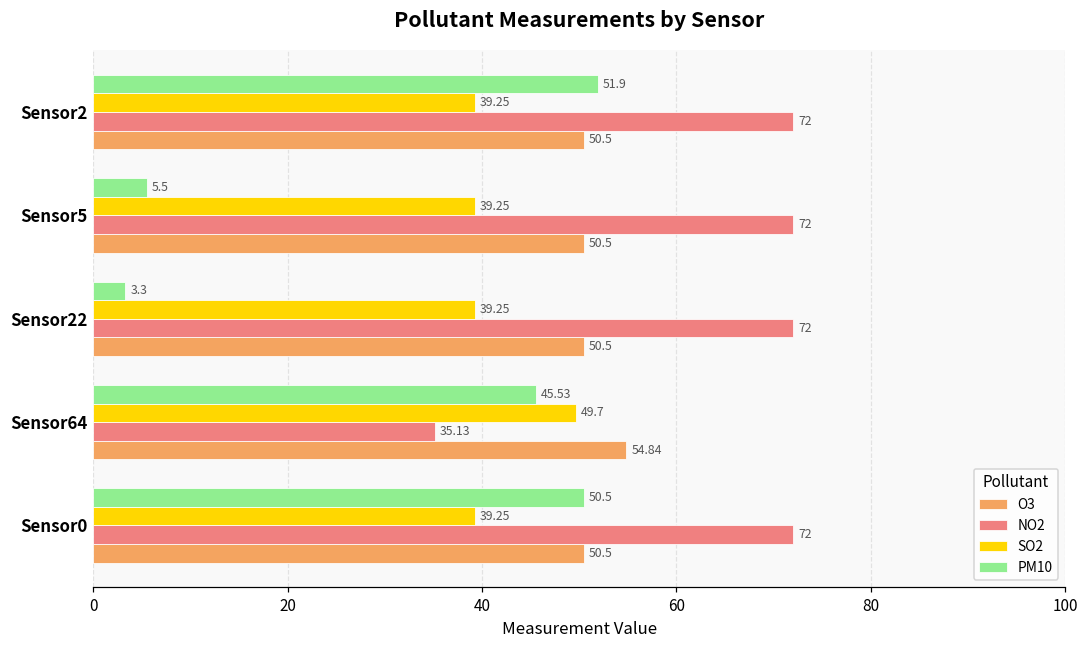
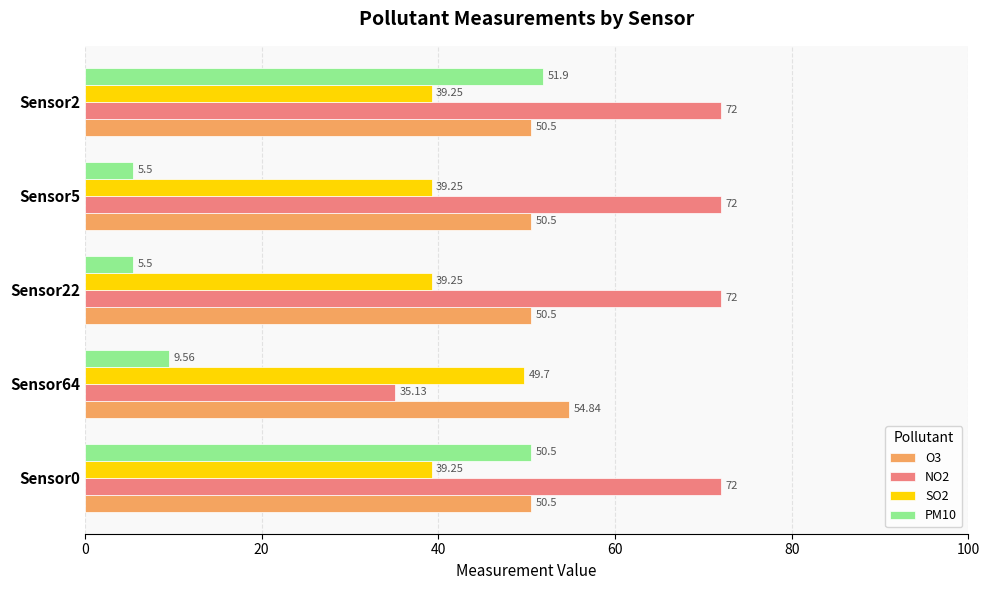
PM10, Sensor22: 3.3 -> 5.5
PM10, Sensor64: 45.53 -> 9.56
